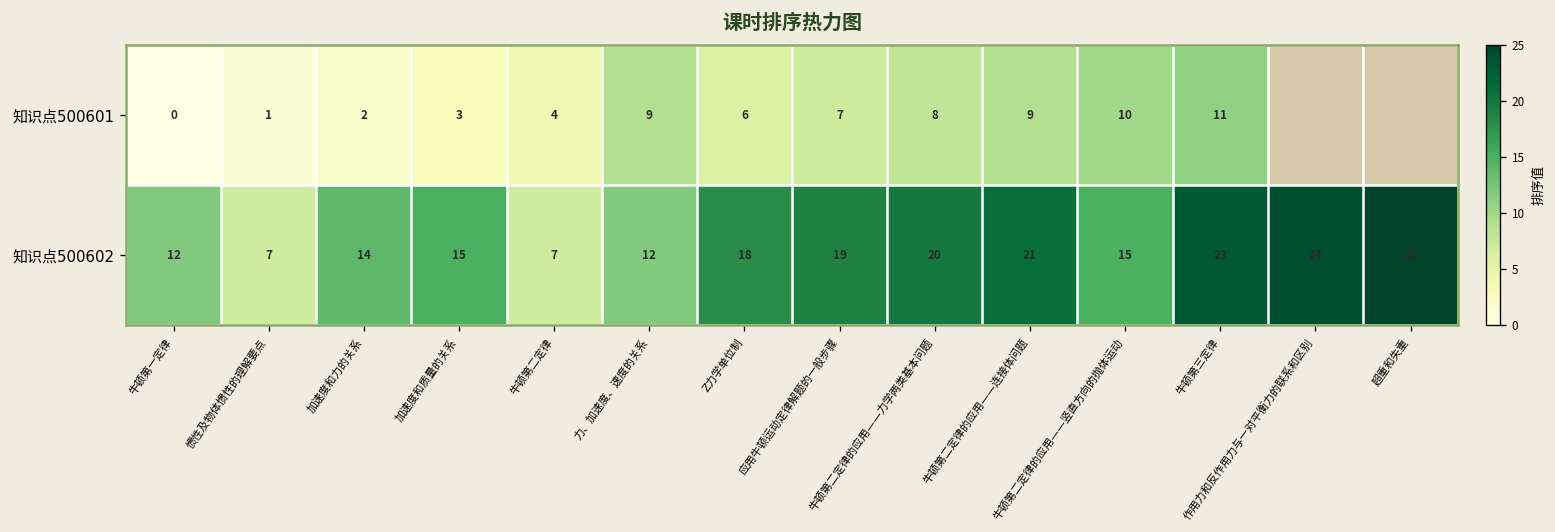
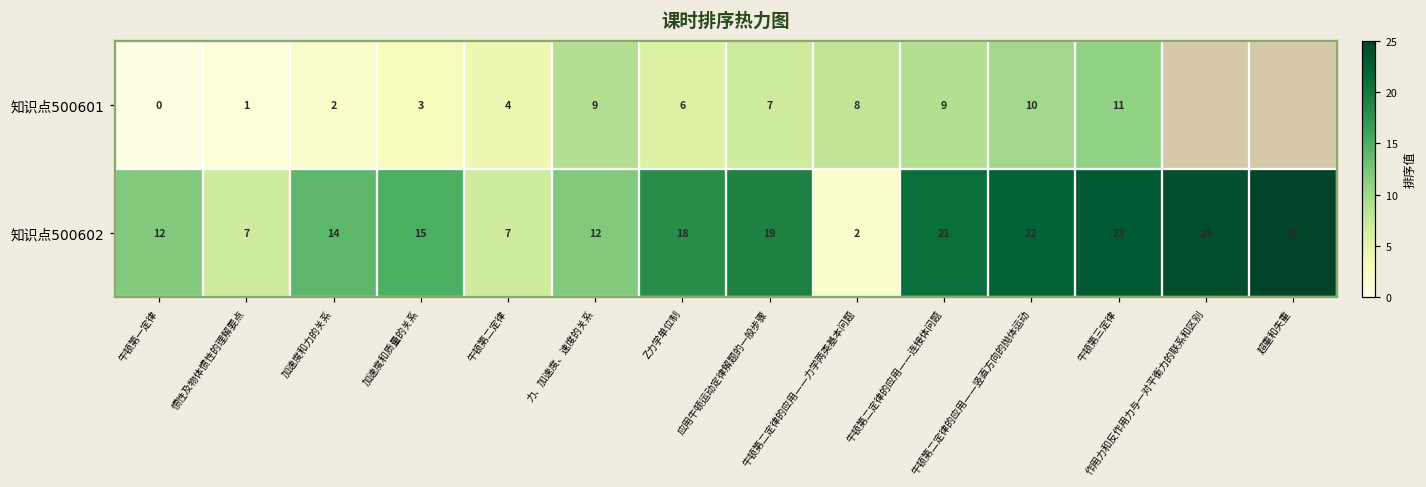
知识点500602, 牛顿第二定律的应用——力学两类基本问题: 20 -> 2
知识点500602, 牛顿第二定律的应用——竖直方向的抛体运动: 15 -> 22
